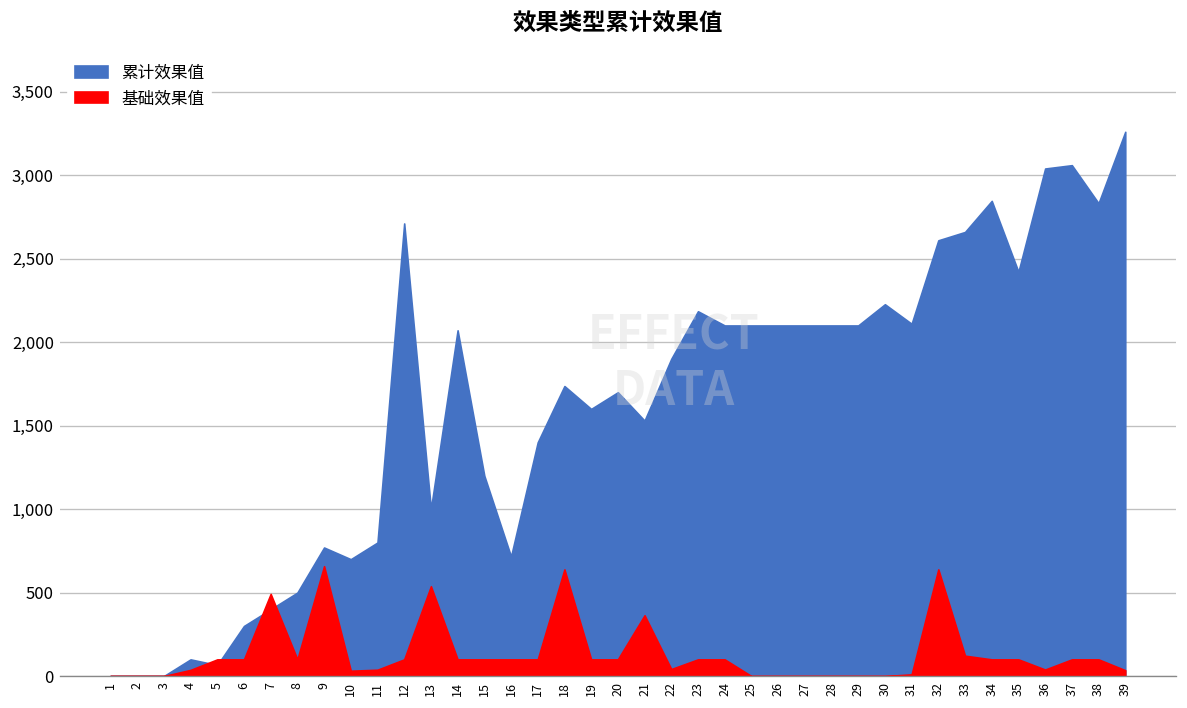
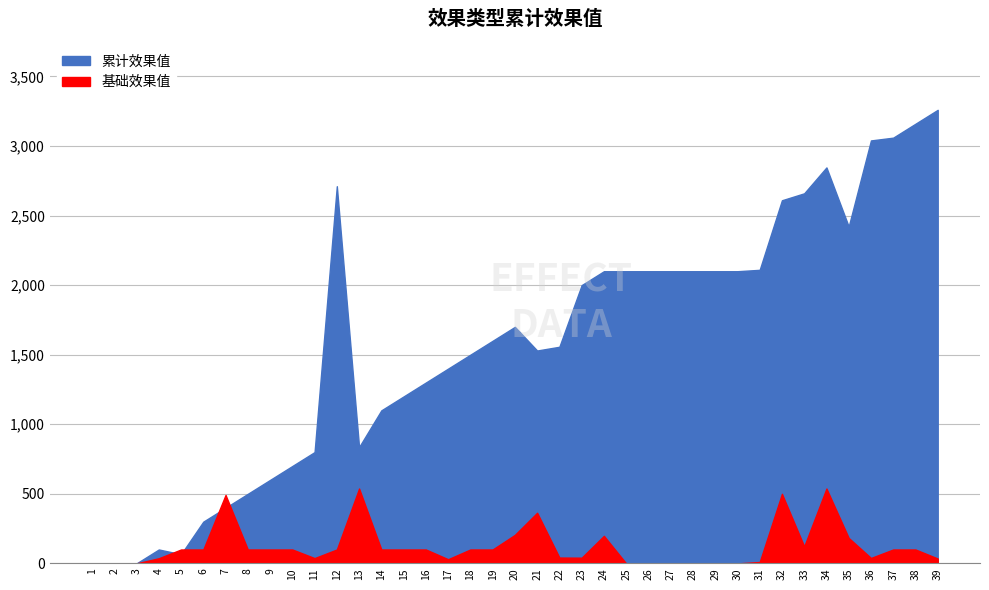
累计效果值, 9: 770 -> 600
基础效果值, 9: 660 -> 100
基础效果值, 10: 30 -> 100
累计效果值, 13: 1,000 -> 840
累计效果值, 14: 2,070 -> 1,100
累计效果值, 16: 720 -> 1,300
基础效果值, 17: 100 -> 30
累计效果值, 18: 1,740 -> 1,500
基础效果值, 18: 640 -> 100
基础效果值, 20: 100 -> 210
累计效果值, 22: 1,900 -> 1,560
累计效果值, 23: 2,190 -> 2,000
基础效果值, 23: 100 -> 40
基础效果值, 24: 100 -> 200
累计效果值, 30: 2,230 -> 2,100
基础效果值, 32: 640 -> 500
基础效果值, 34: 100 -> 540
基础效果值, 35: 100 -> 180
累计效果值, 38: 2,830 -> 3,160
